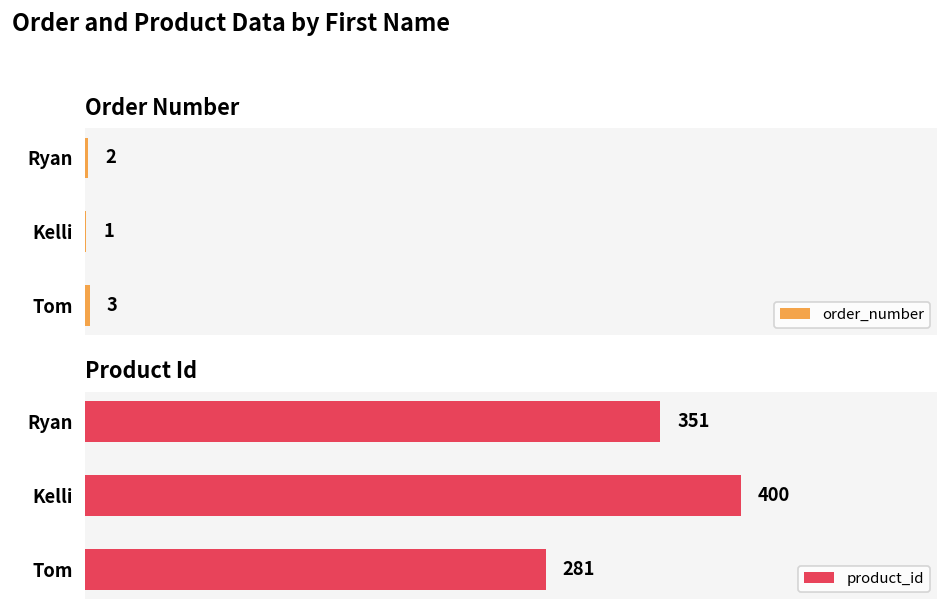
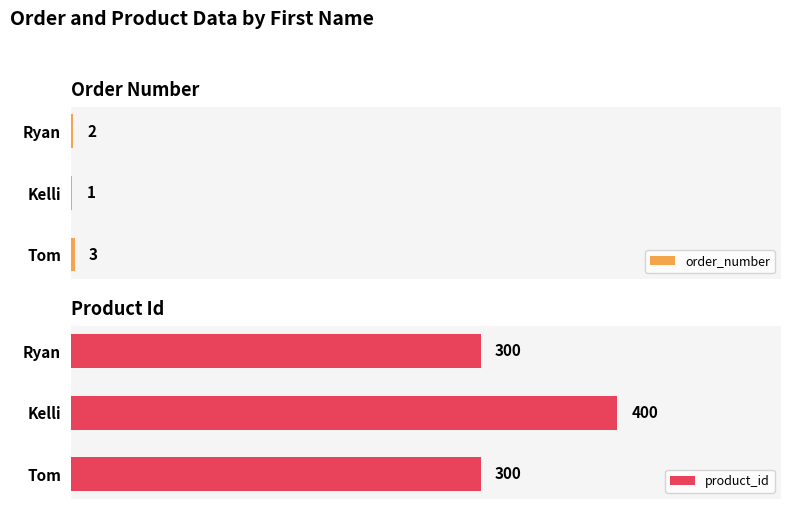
Product Id, Ryan: 351 -> 300
Product Id, Tom: 281 -> 300
